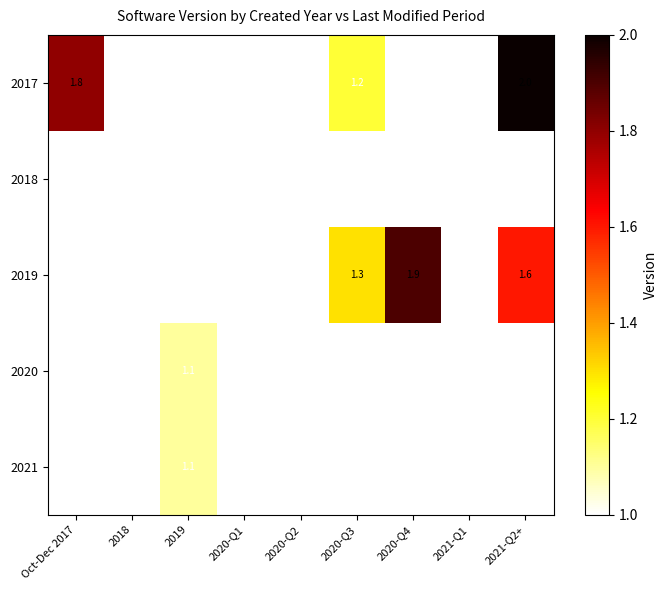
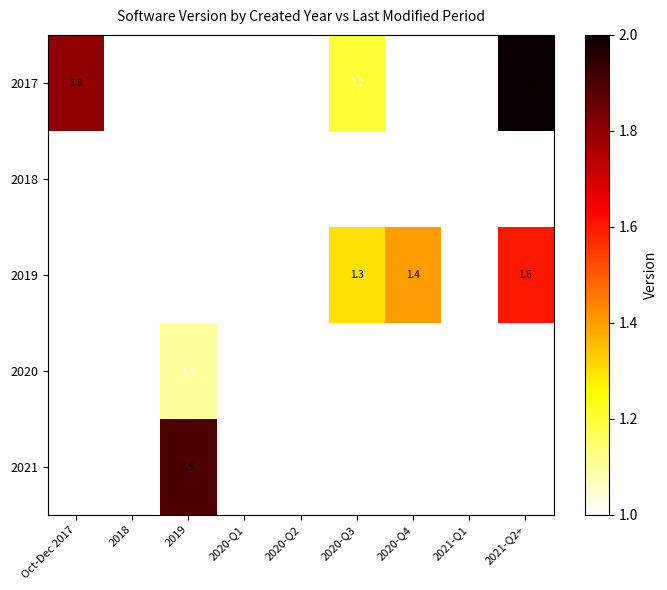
2019, 2020-Q4: 1.9 -> 1.4
2021, 2019: 1.1 -> 1.9
